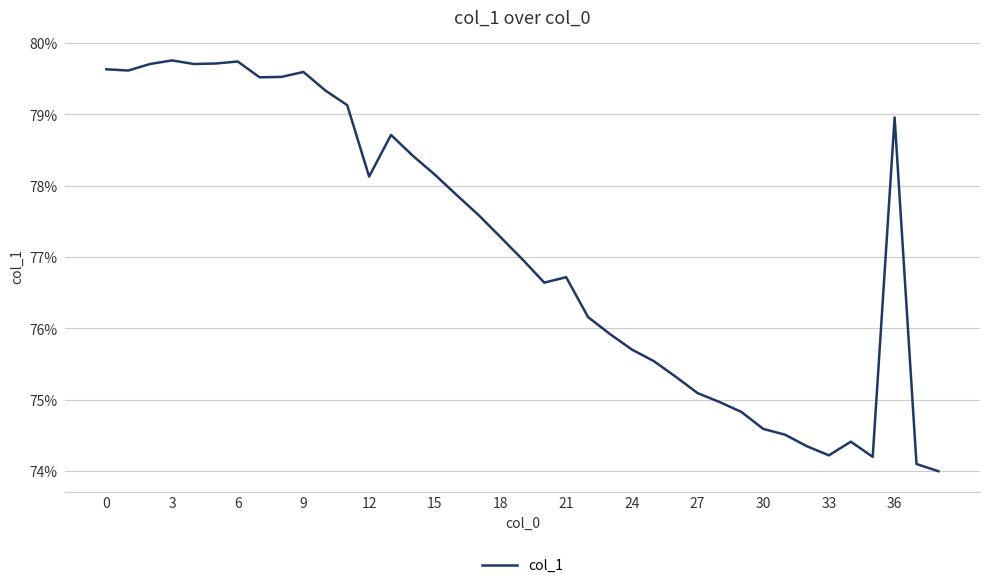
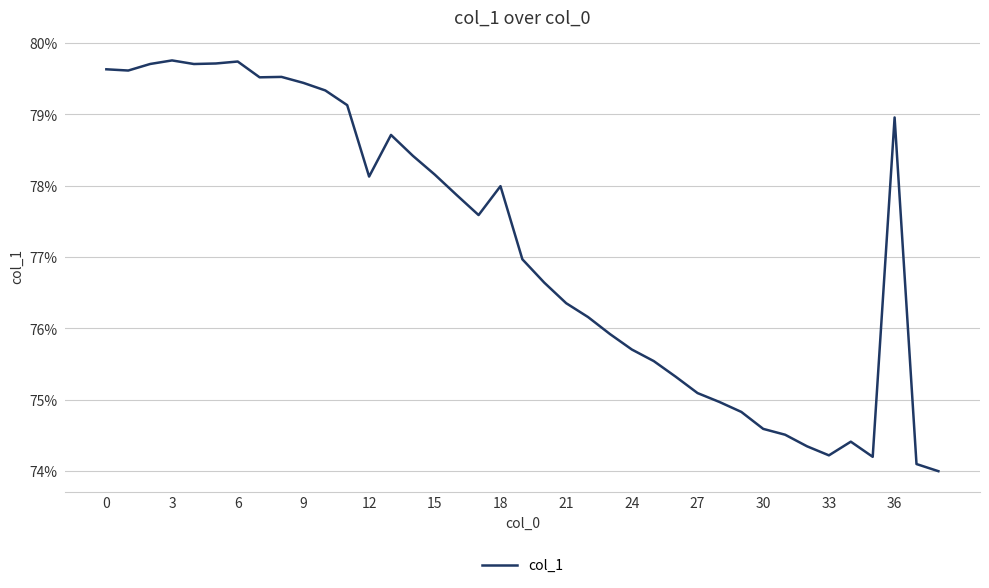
9: 79.6% -> 79.4%
18: 77.3% -> 78.0%
21: 76.7% -> 76.4%
